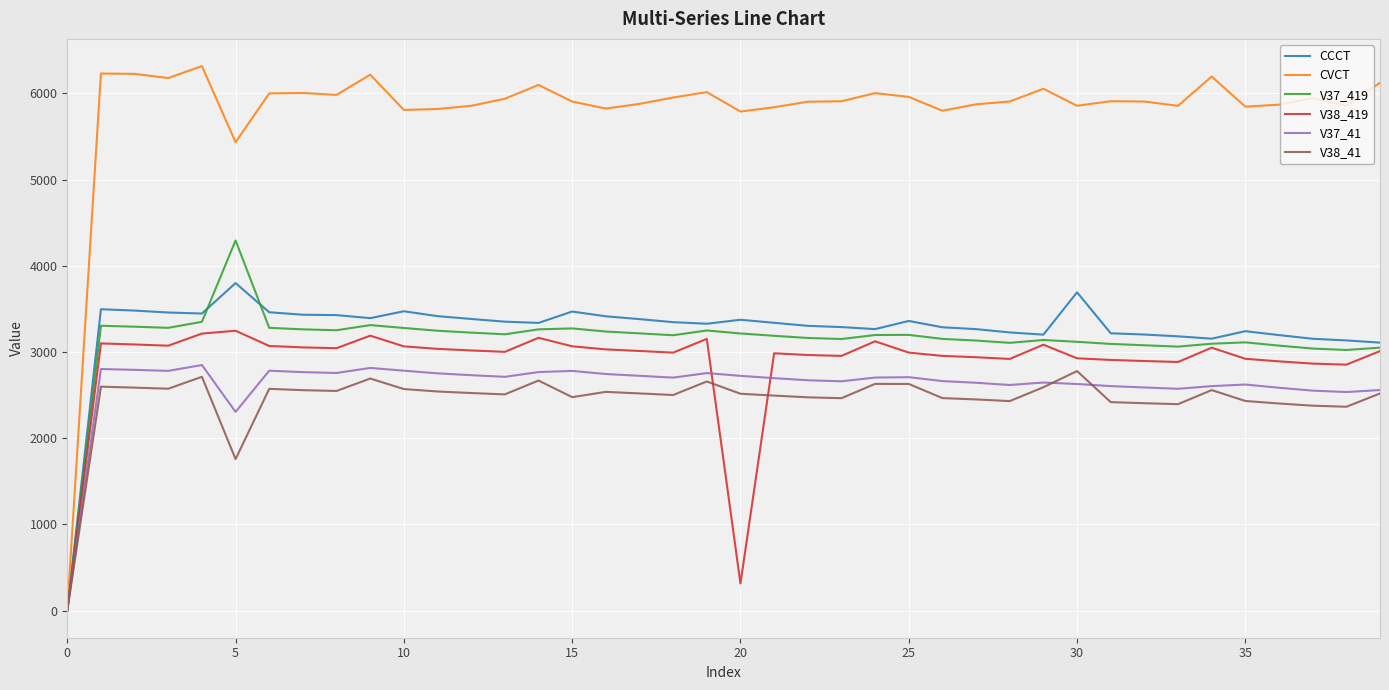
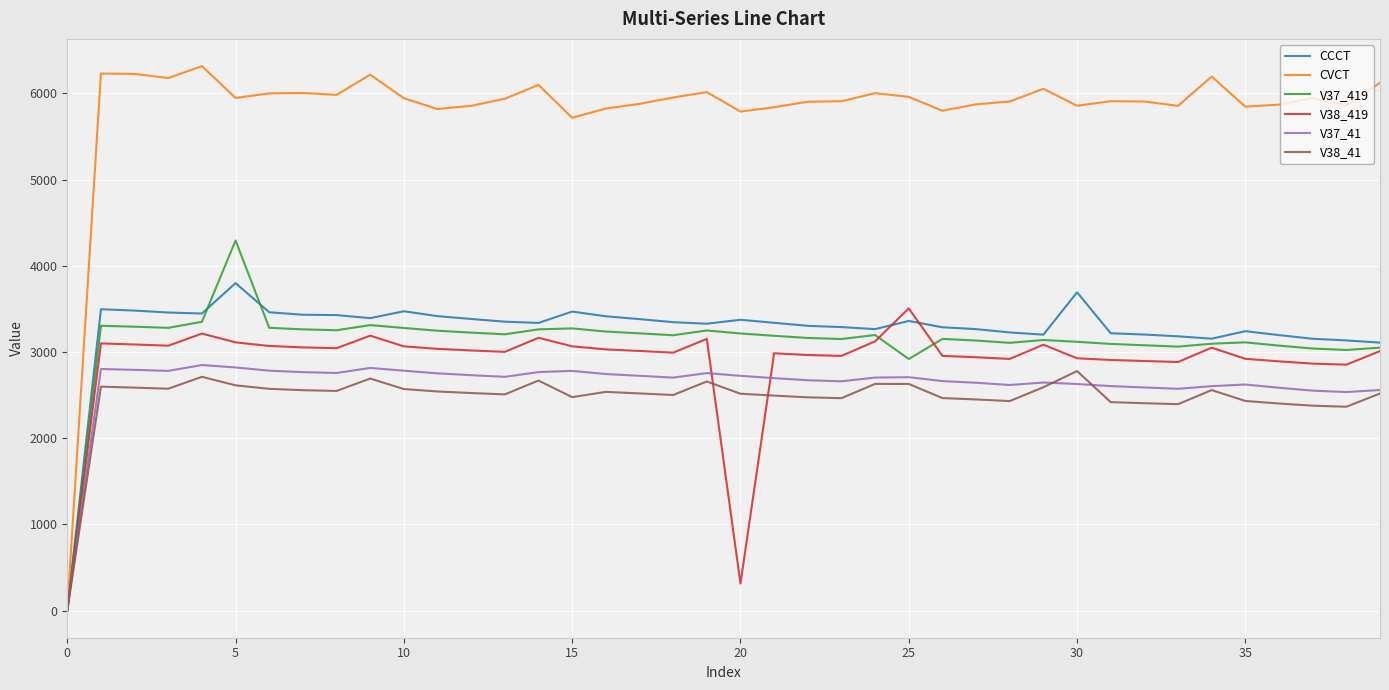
CVCT, 5: 5400 -> 5900
V38_419, 5: 3200 -> 3100
V37_41, 5: 2300 -> 2800
V38_41, 5: 1800 -> 2600
CVCT, 10: 5800 -> 5900
CVCT, 15: 5900 -> 5700
V37_419, 25: 3200 -> 2900
V38_419, 25: 3000 -> 3500
